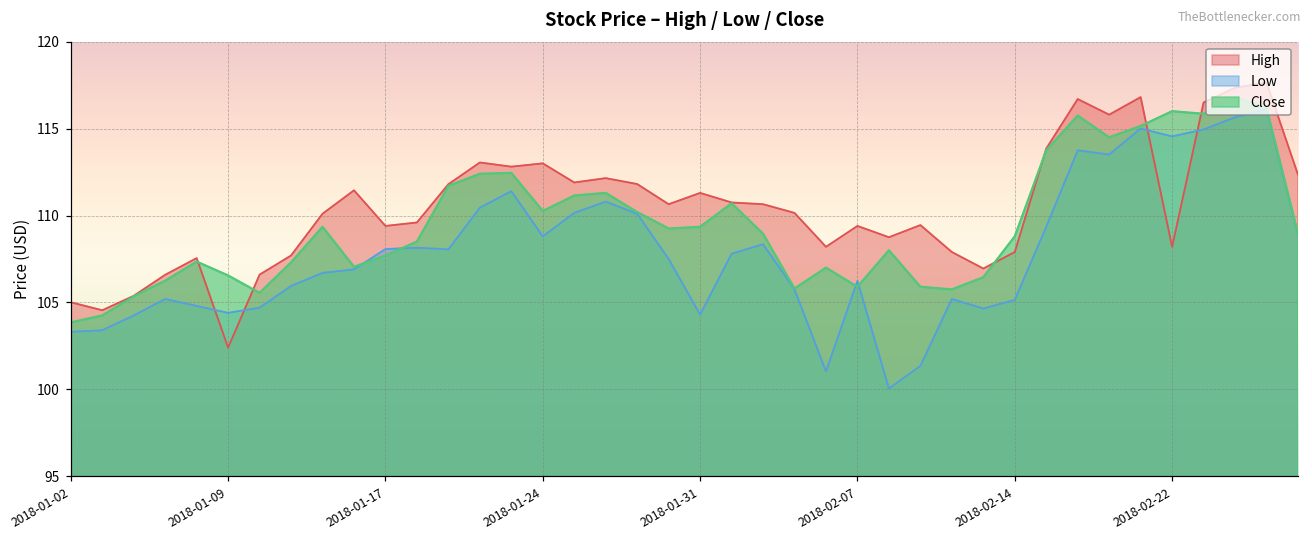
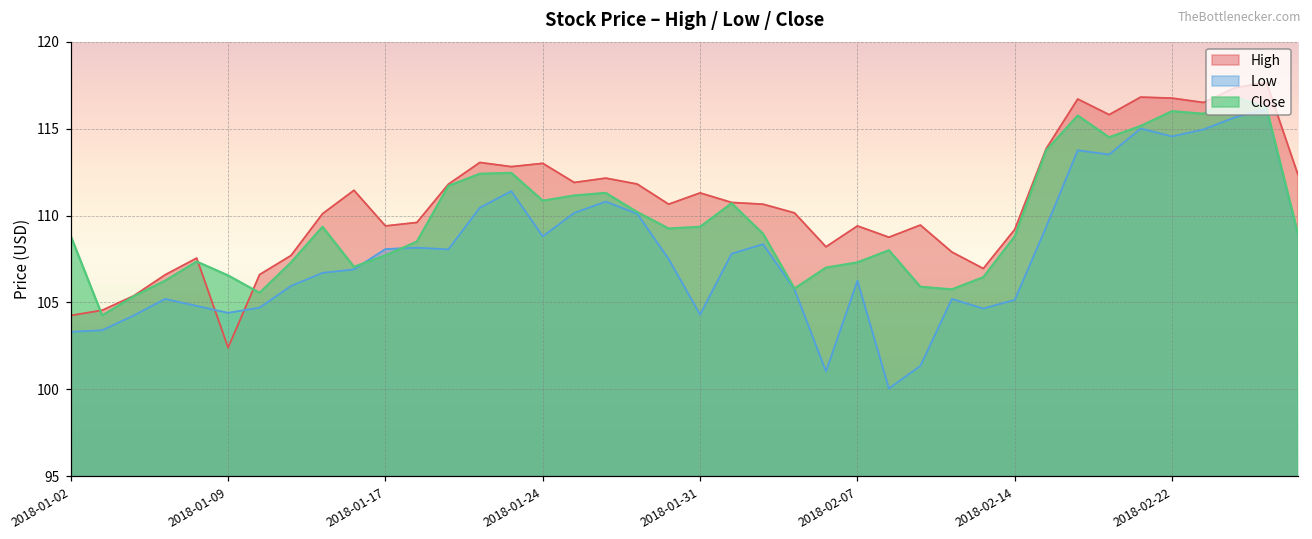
High, 2018-01-02: 105.0 -> 104.3
Close, 2018-01-02: 103.9 -> 108.8
Close, 2018-01-24: 110.3 -> 110.9
Close, 2018-02-07: 105.9 -> 107.3
High, 2018-02-14: 107.9 -> 109.2
High, 2018-02-22: 108.2 -> 116.8
